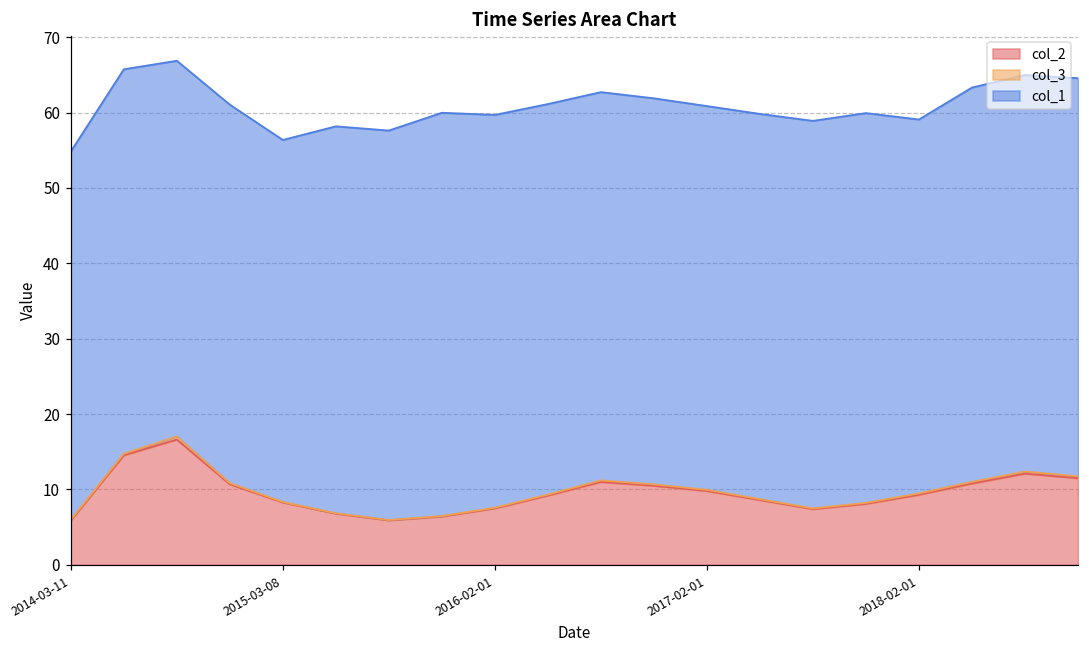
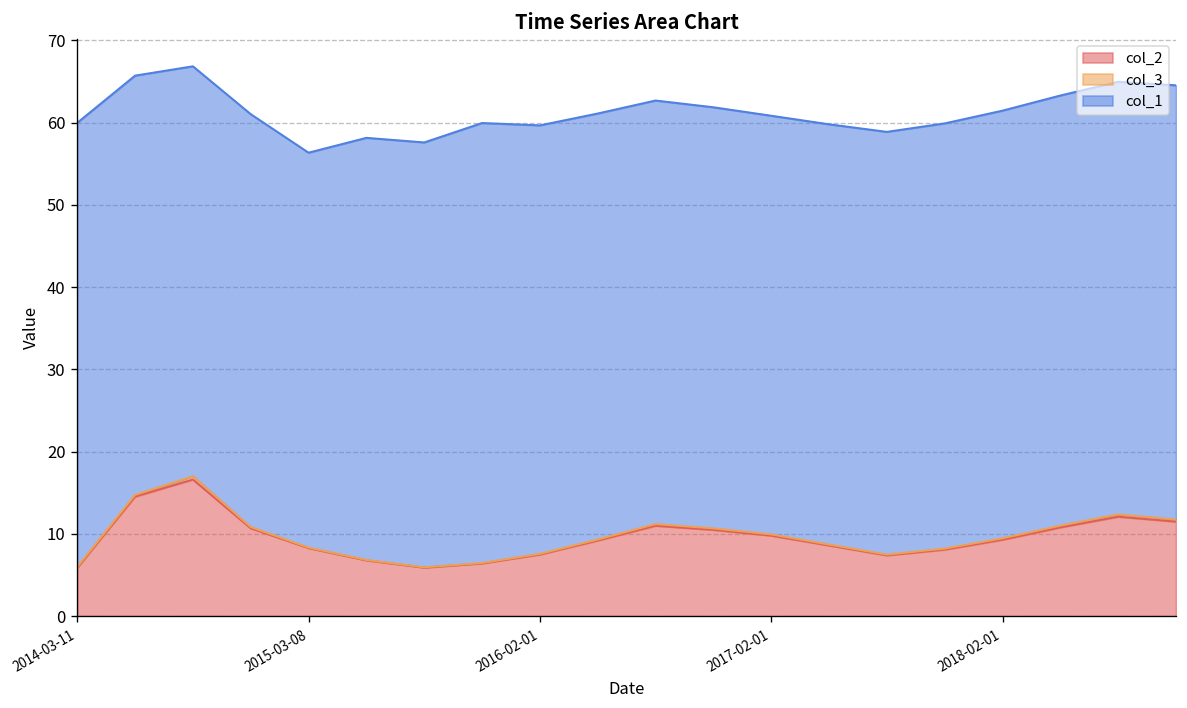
col_1, 2014-03-11: 49 -> 54
col_1, 2018-02-01: 50 -> 52
